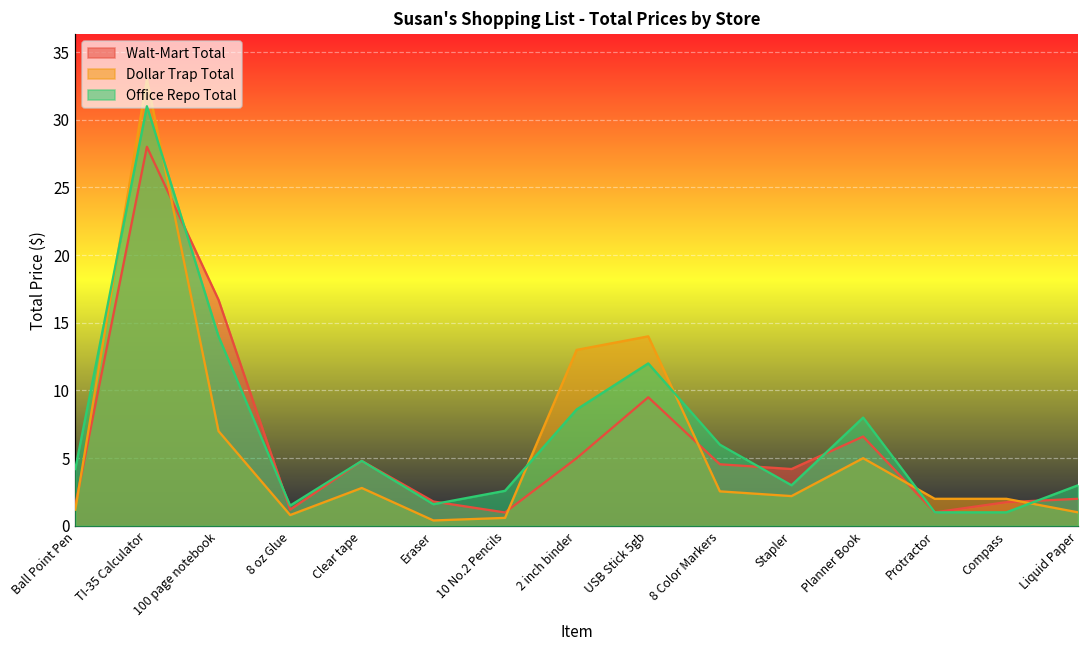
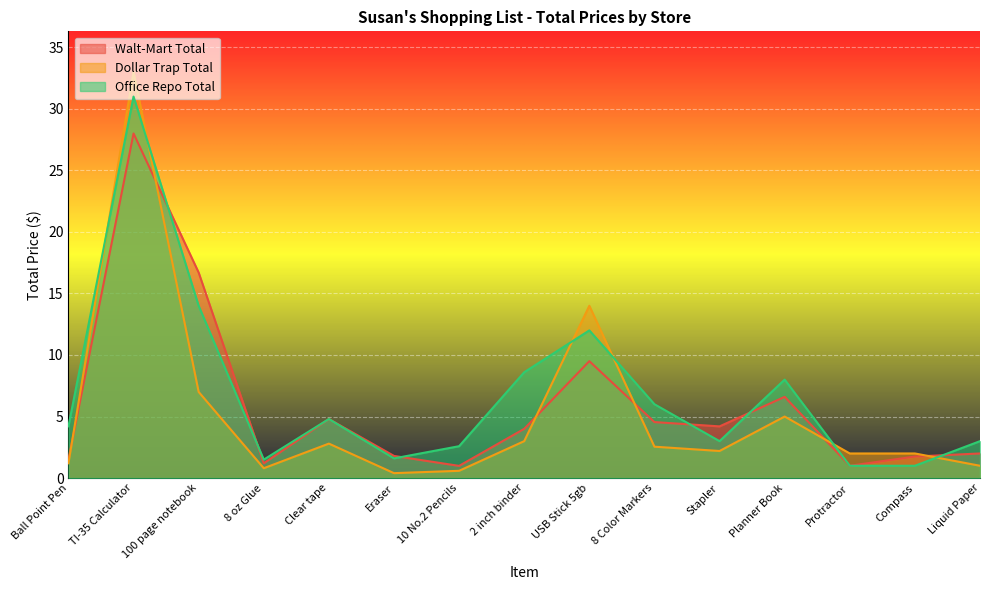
Walt-Mart Total, 2 inch binder: 5 -> 4
Dollar Trap Total, 2 inch binder: 13 -> 3
